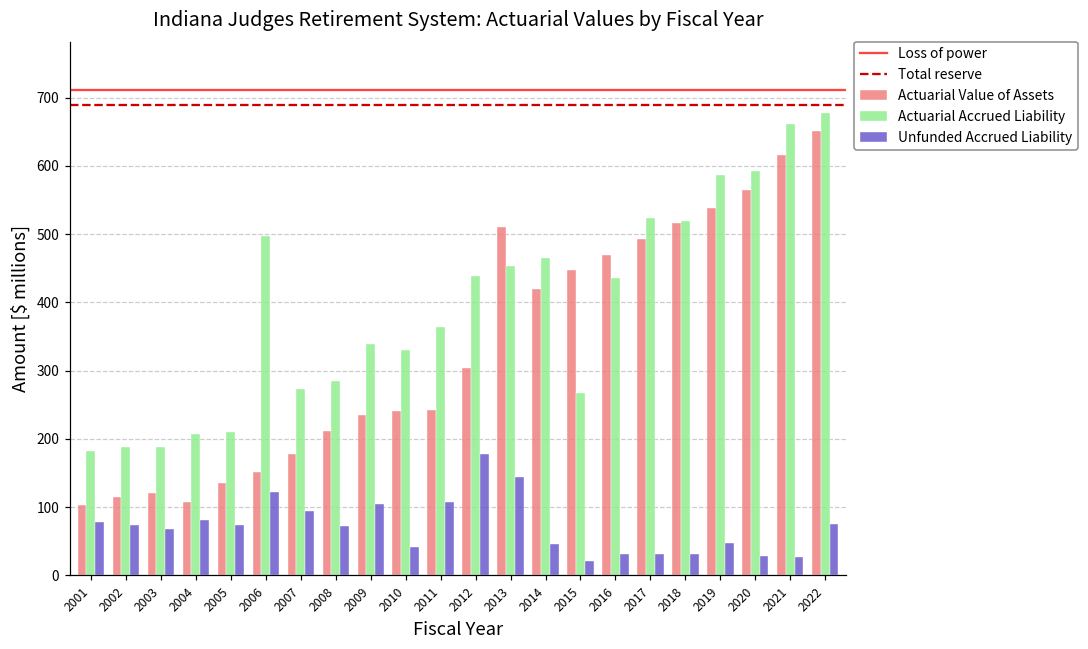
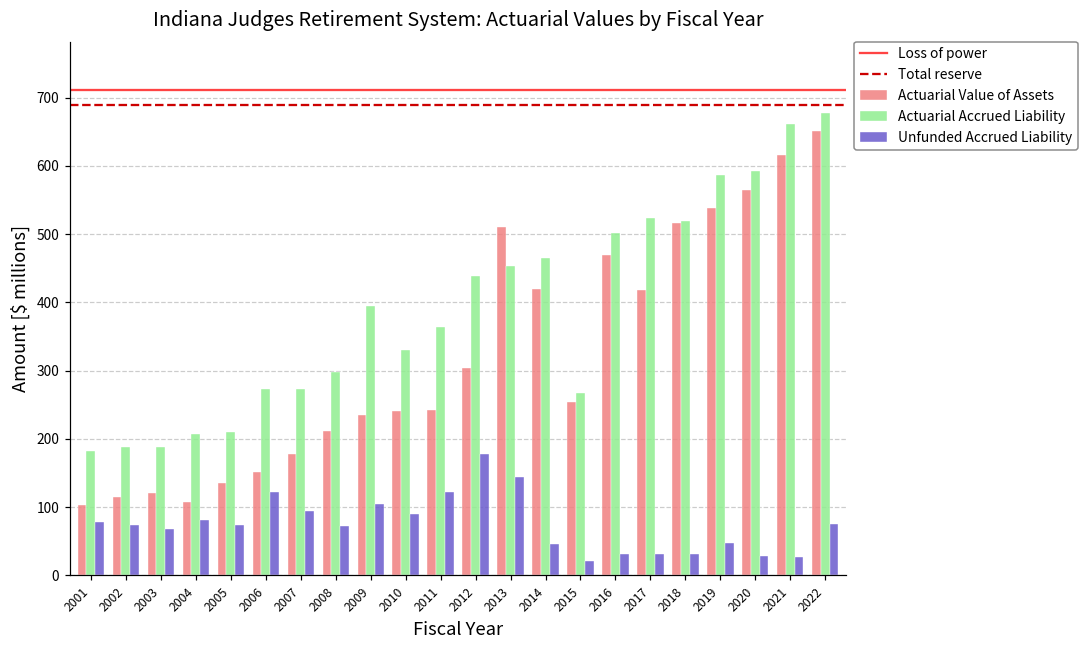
Actuarial Accrued Liability, 2006: 500 -> 270
Actuarial Accrued Liability, 2008: 280 -> 300
Actuarial Accrued Liability, 2009: 340 -> 400
Unfunded Accrued Liability, 2010: 40 -> 90
Unfunded Accrued Liability, 2011: 110 -> 120
Actuarial Value of Assets, 2015: 450 -> 250
Actuarial Accrued Liability, 2016: 440 -> 500
Actuarial Value of Assets, 2017: 490 -> 420
